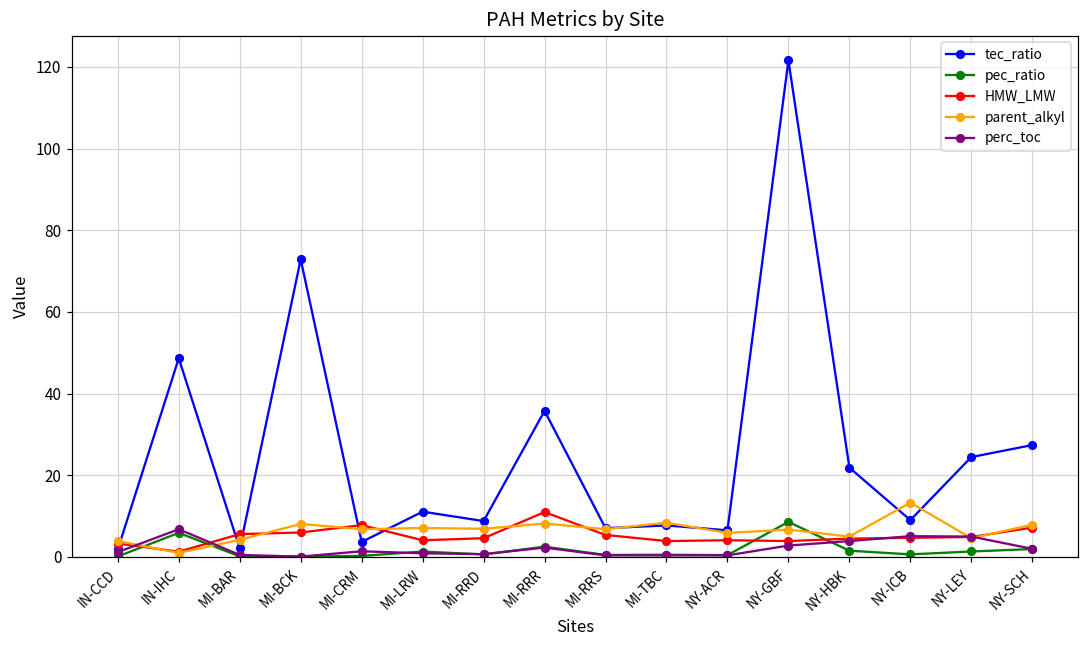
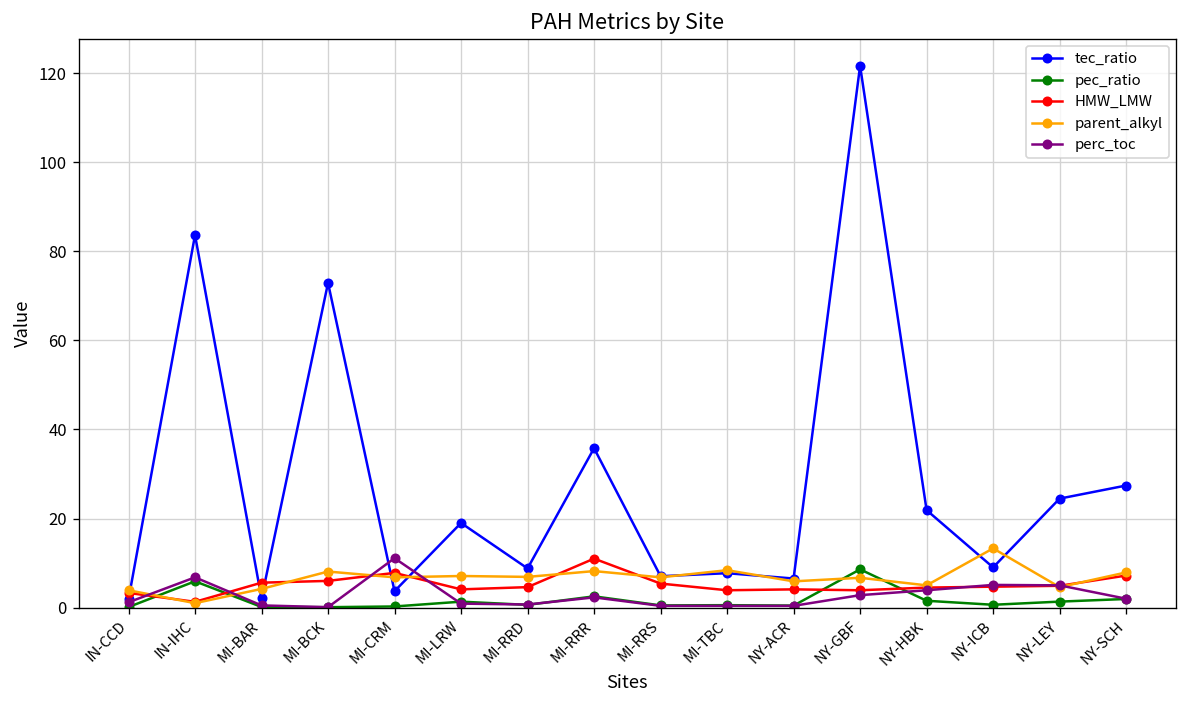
tec_ratio, IN-IHC: 49 -> 84
perc_toc, MI-CRM: 1 -> 11
tec_ratio, MI-LRW: 11 -> 19
